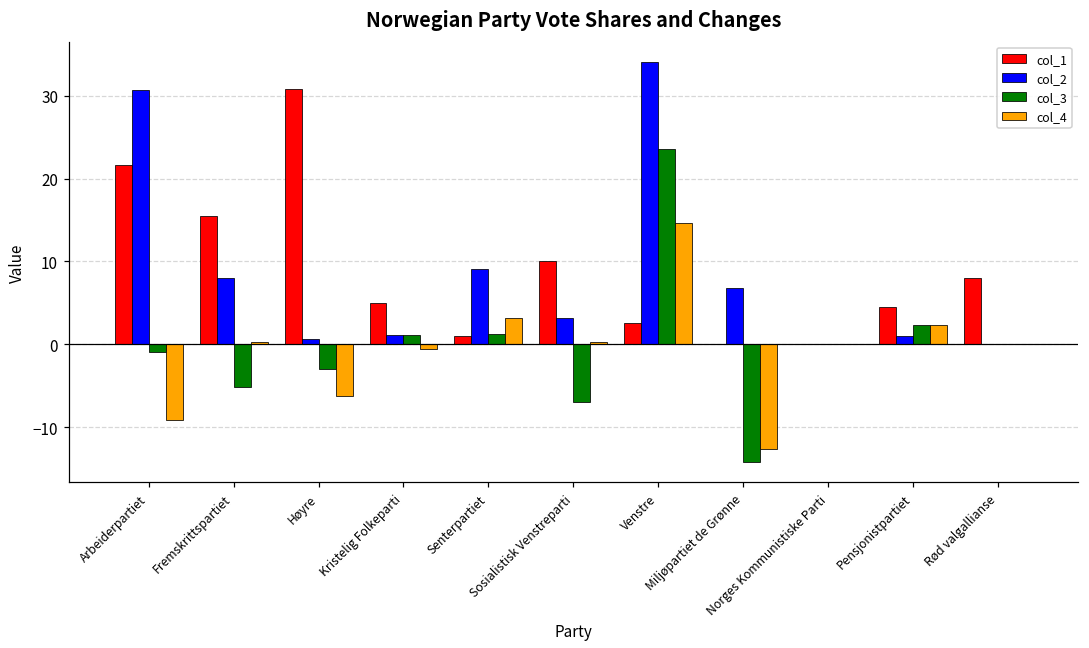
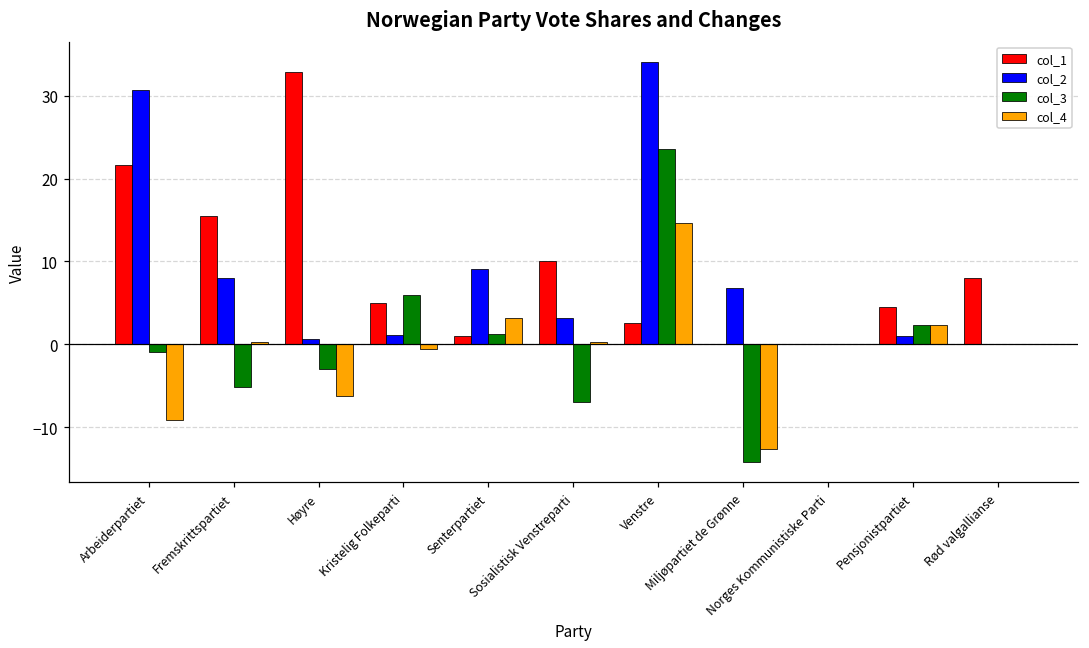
col_1, Høyre: 31 -> 33
col_3, Kristelig Folkeparti: 1 -> 6
